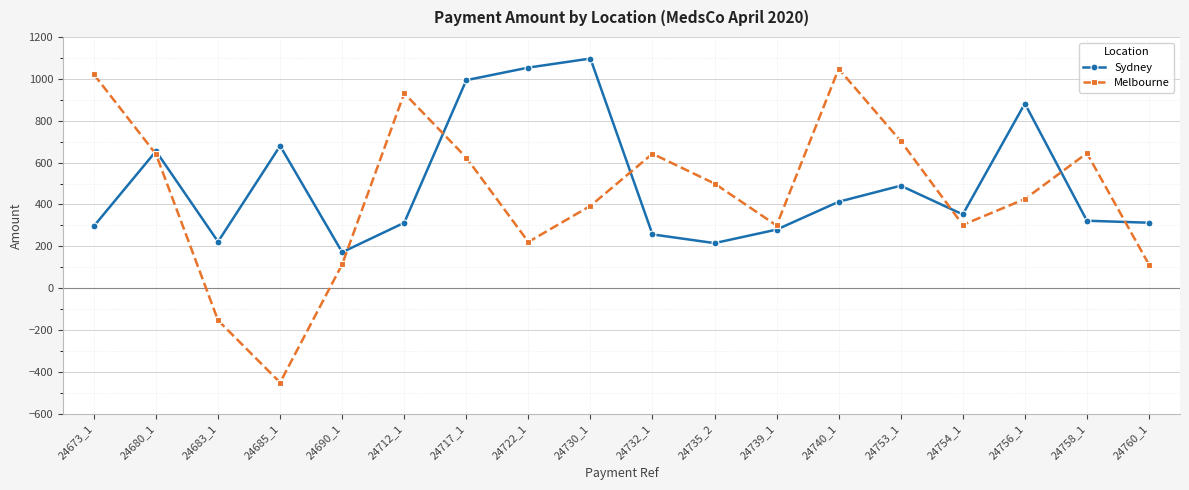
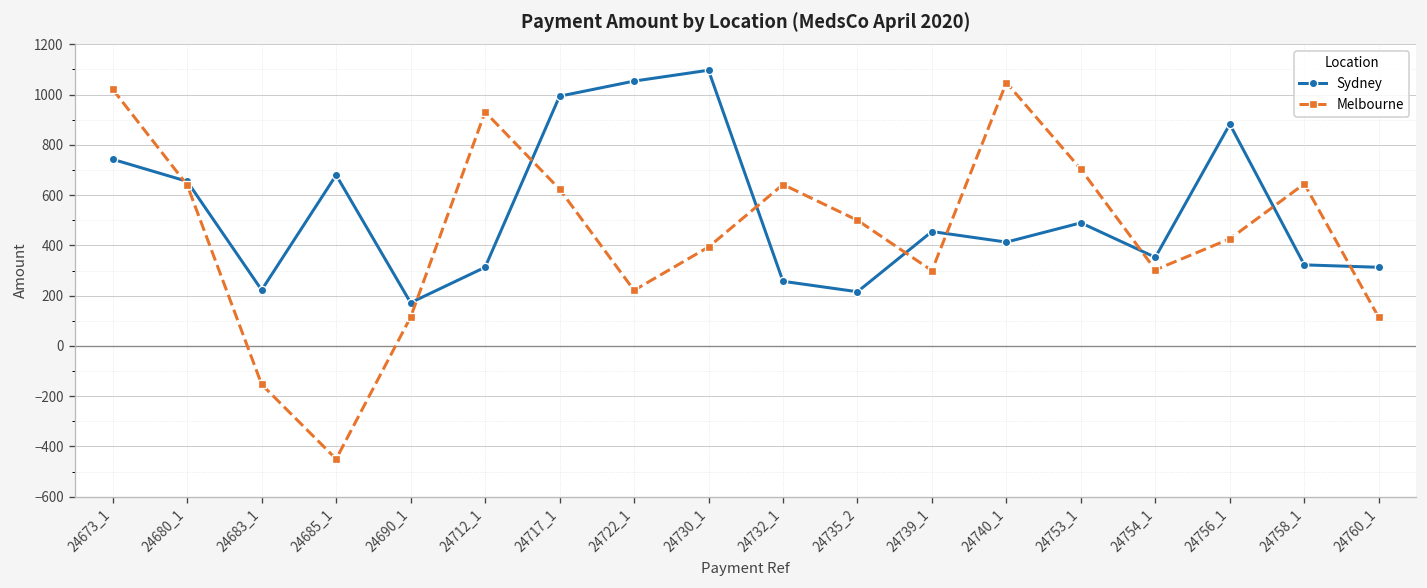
Sydney, 24673_1: 300 -> 740
Sydney, 24739_1: 280 -> 460
